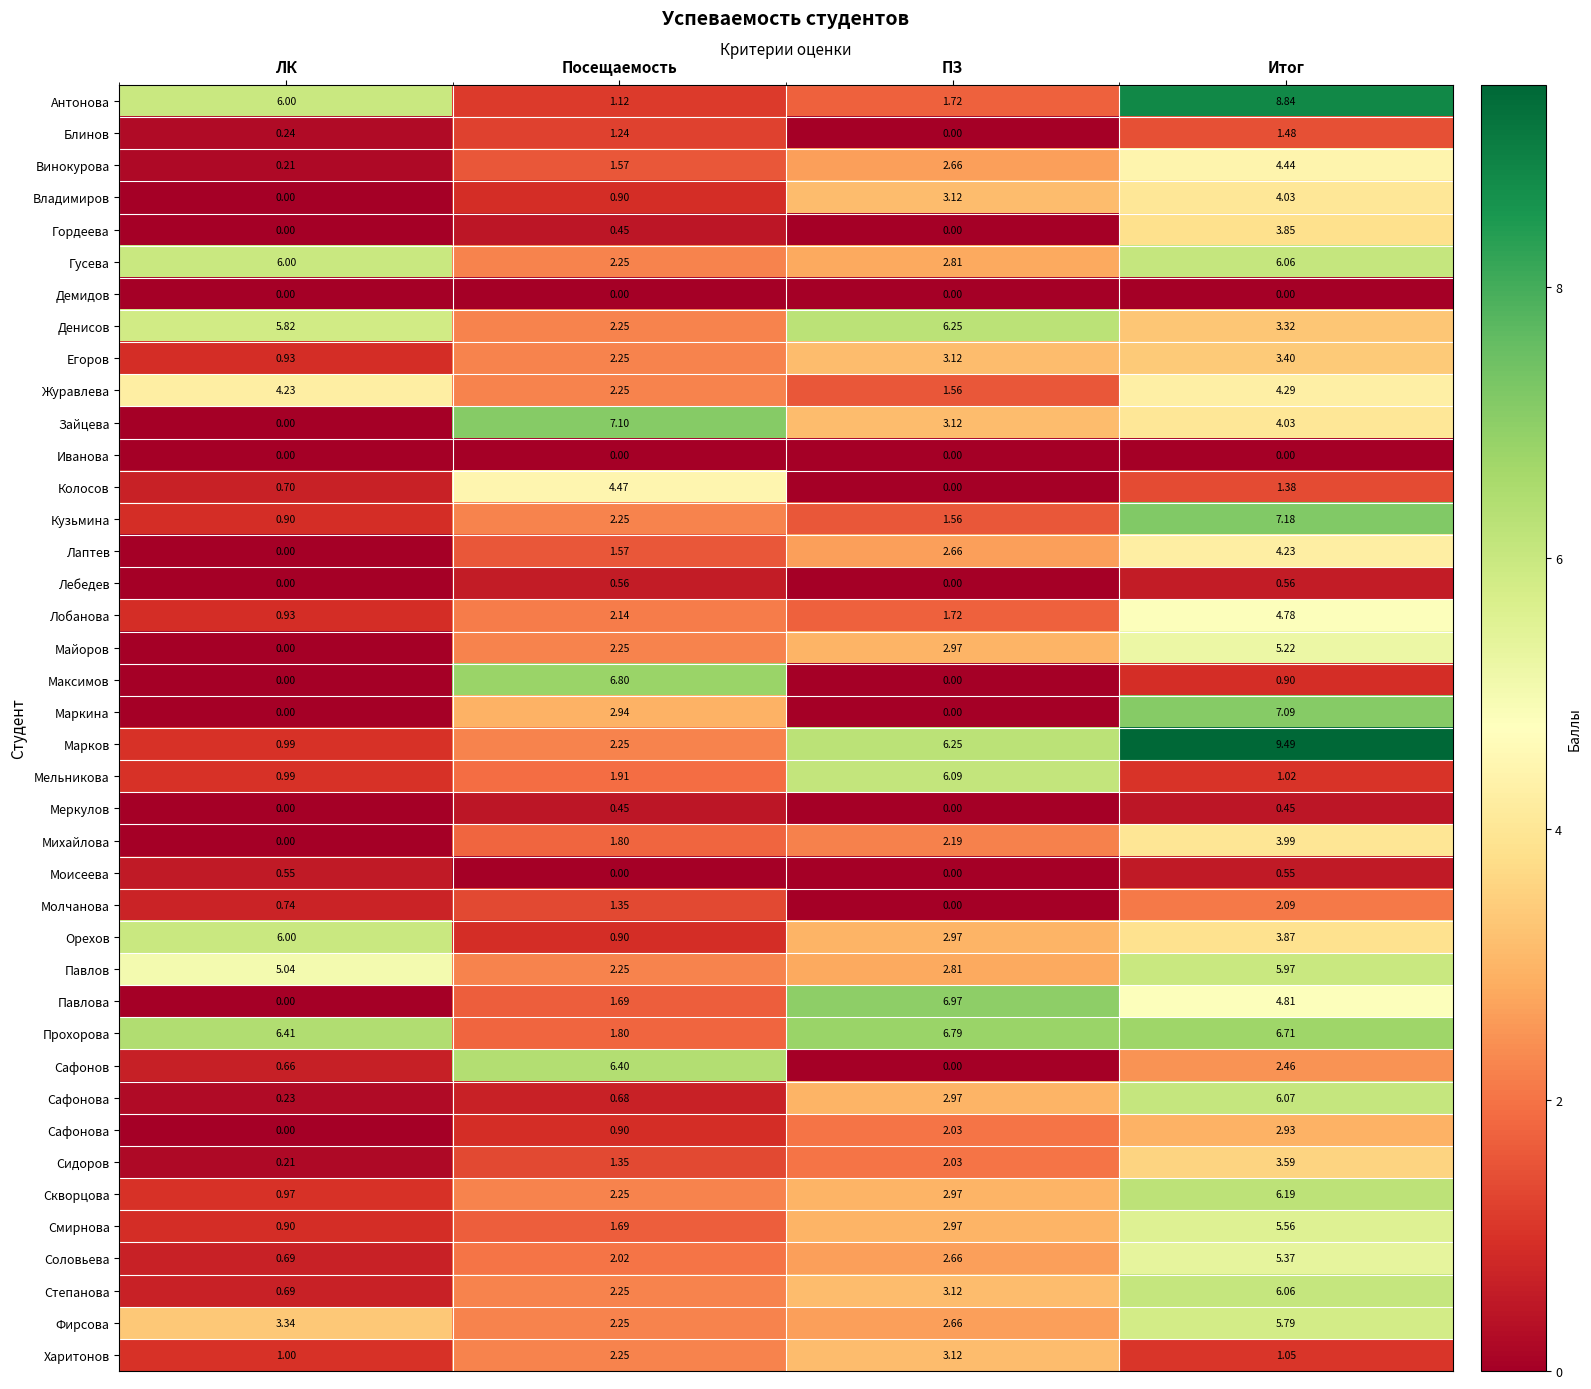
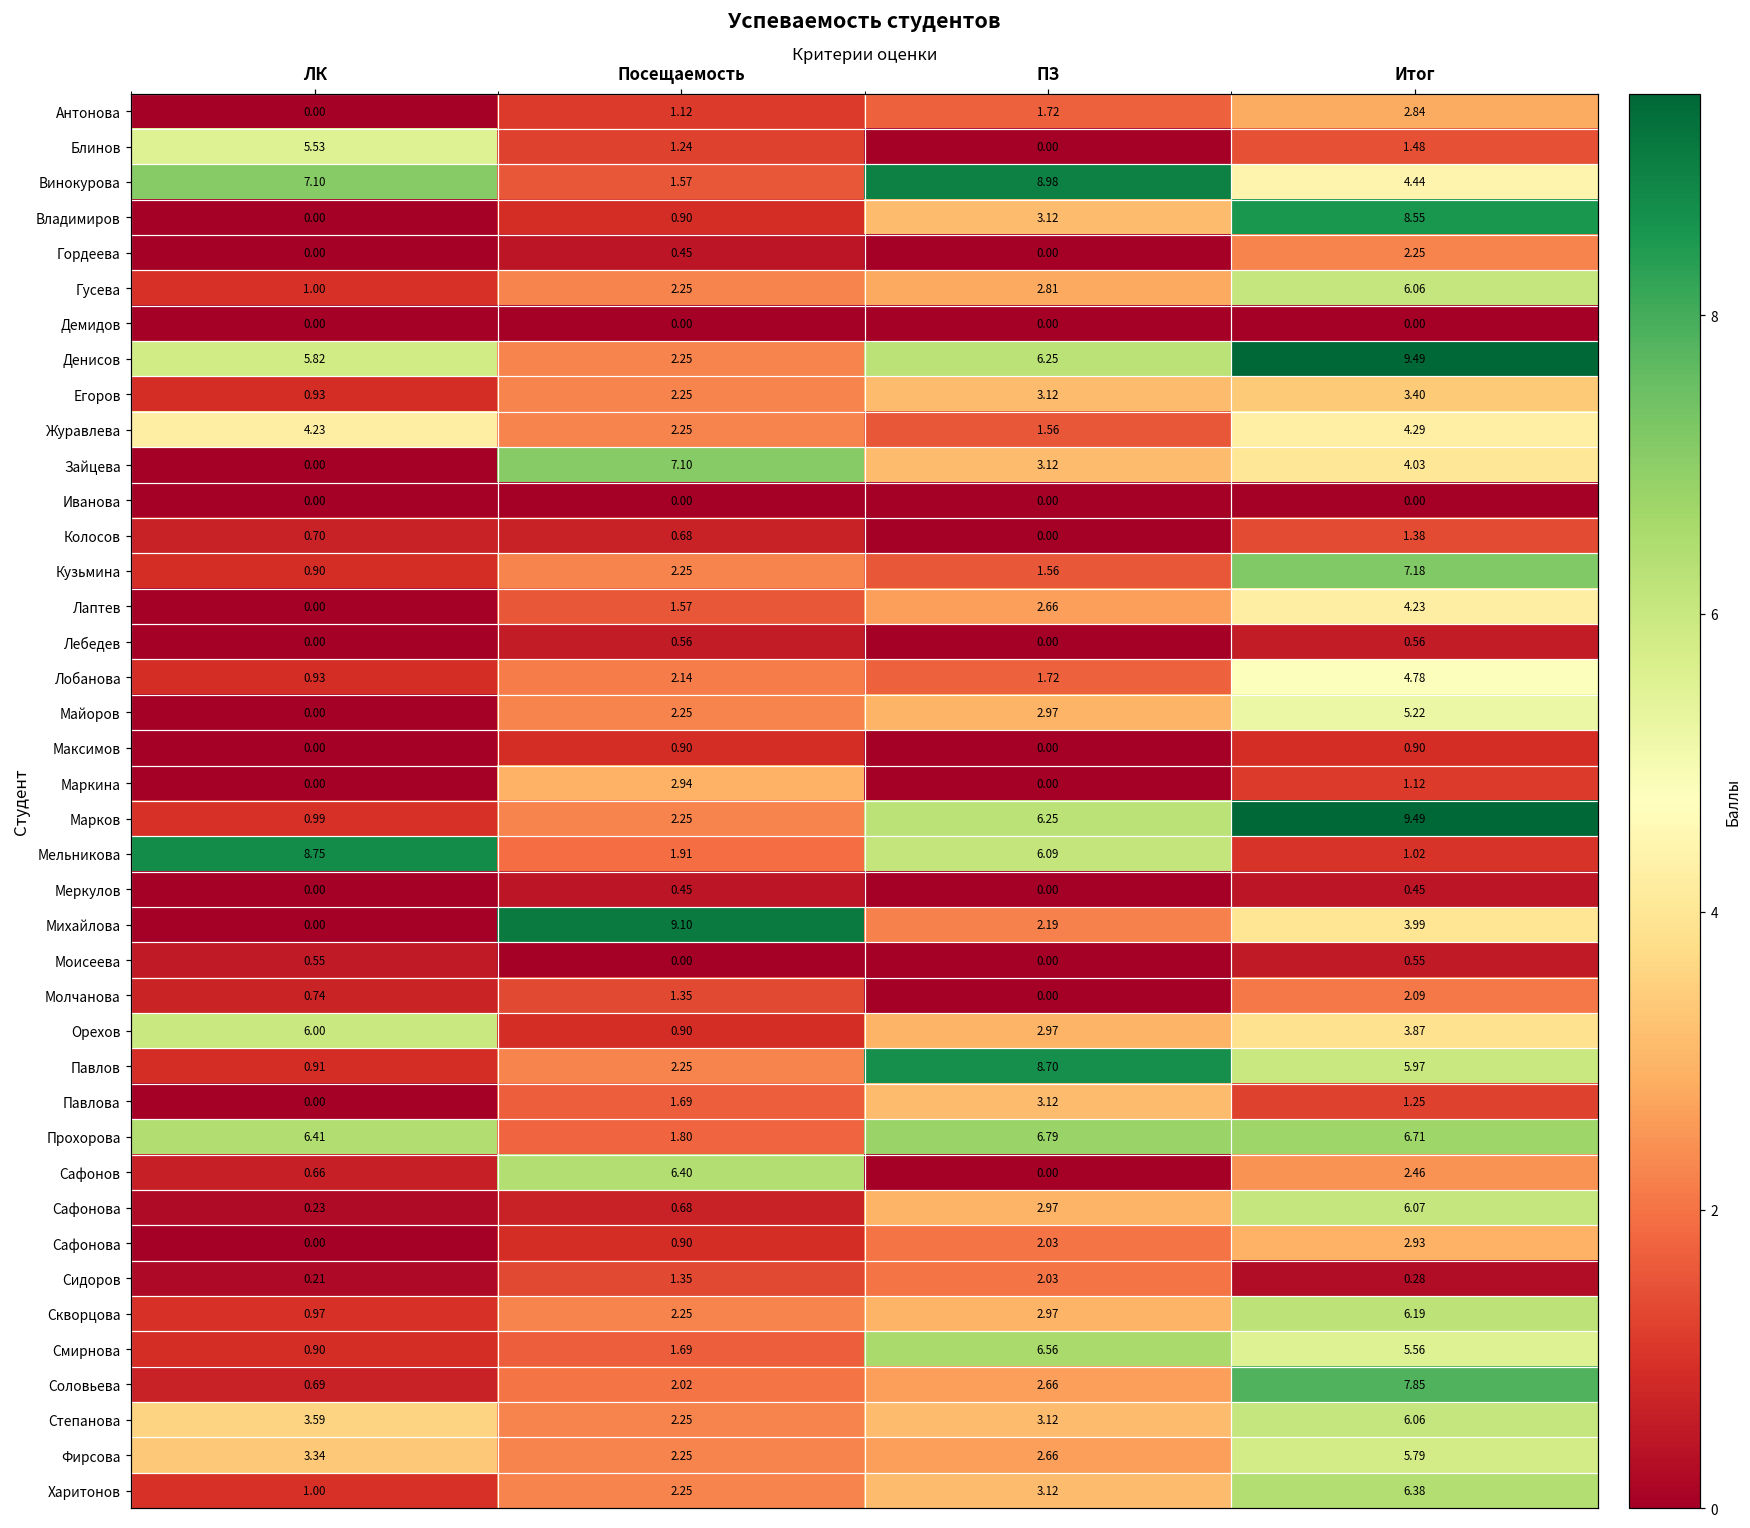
Антонова, ЛК: 6.00 -> 0.00
Антонова, Итог: 8.84 -> 2.84
Блинов, ЛК: 0.24 -> 5.53
Винокурова, ЛК: 0.21 -> 7.10
Винокурова, ПЗ: 2.66 -> 8.98
Владимиров, Итог: 4.03 -> 8.55
Гордеева, Итог: 3.85 -> 2.25
Гусева, ЛК: 6.00 -> 1.00
Денисов, Итог: 3.32 -> 9.49
Колосов, Посещаемость: 4.47 -> 0.68
Максимов, Посещаемость: 6.80 -> 0.90
Маркина, Итог: 7.09 -> 1.12
Мельникова, ЛК: 0.99 -> 8.75
Михайлова, Посещаемость: 1.80 -> 9.10
Павлов, ЛК: 5.04 -> 0.91
Павлов, ПЗ: 2.81 -> 8.70
Павлова, ПЗ: 6.97 -> 3.12
Павлова, Итог: 4.81 -> 1.25
Сидоров, Итог: 3.59 -> 0.28
Смирнова, ПЗ: 2.97 -> 6.56
Соловьева, Итог: 5.37 -> 7.85
Степанова, ЛК: 0.69 -> 3.59
Харитонов, Итог: 1.05 -> 6.38
